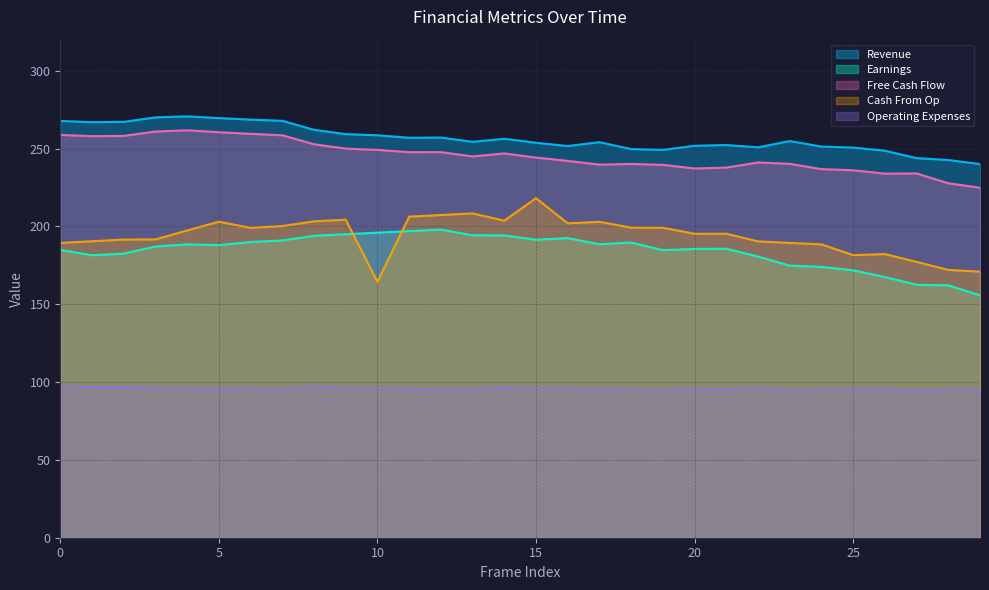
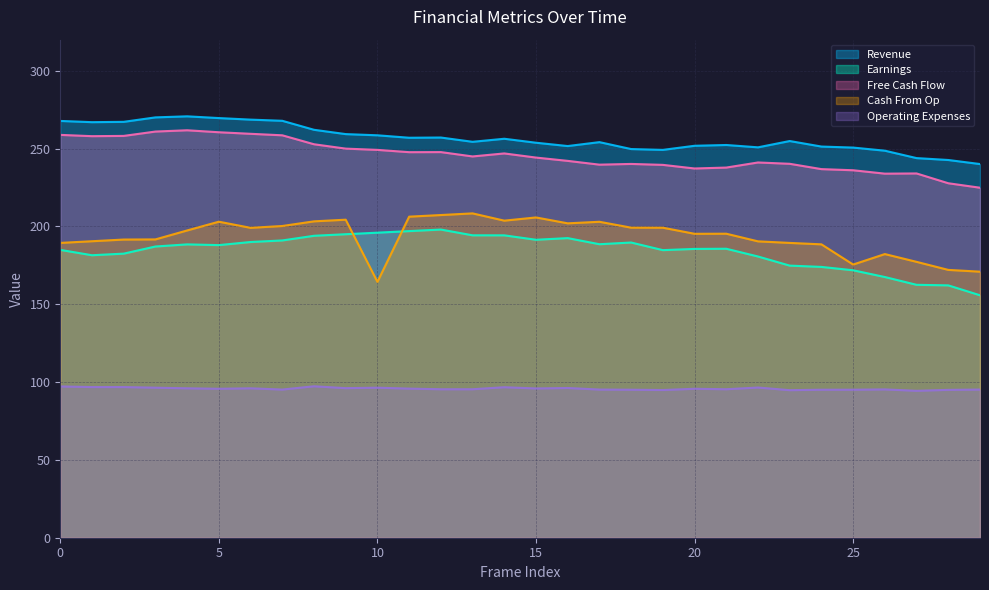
Cash From Op, 15: 218 -> 206
Cash From Op, 25: 182 -> 176
